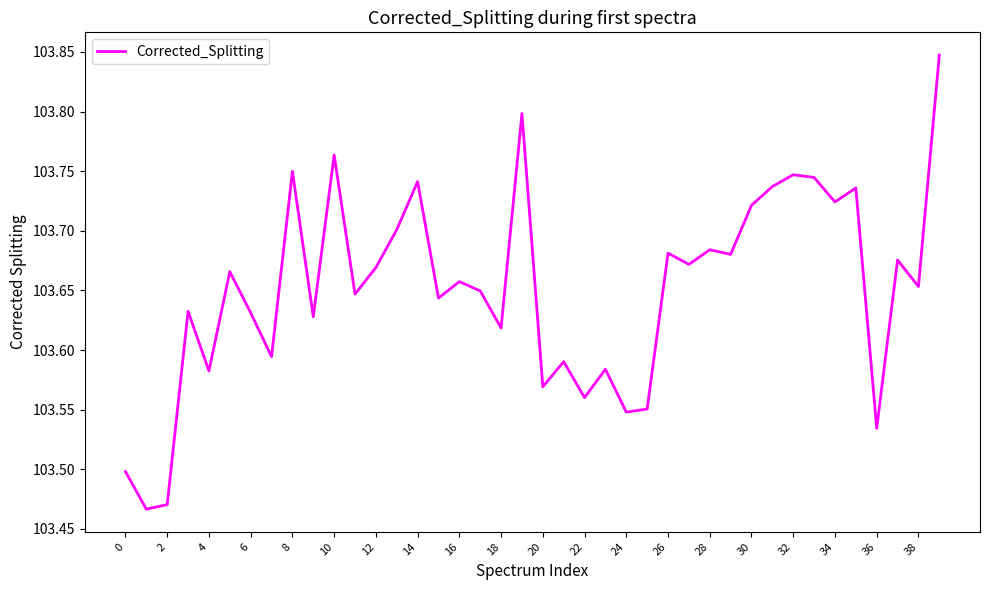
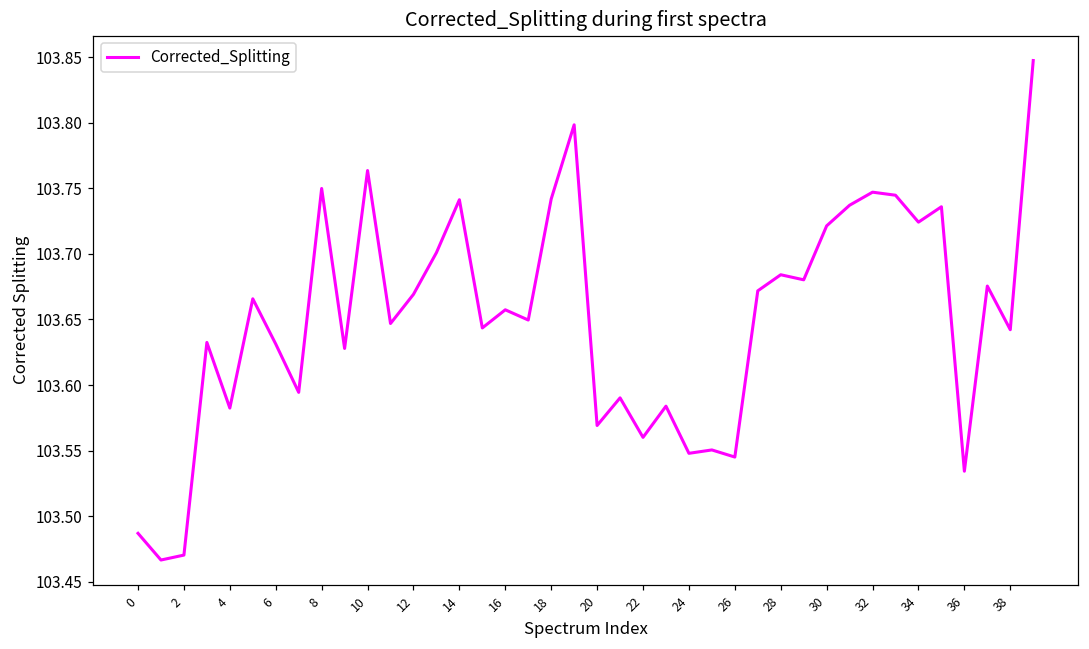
0: 103.498 -> 103.487
18: 103.618 -> 103.742
26: 103.681 -> 103.545
38: 103.653 -> 103.642
